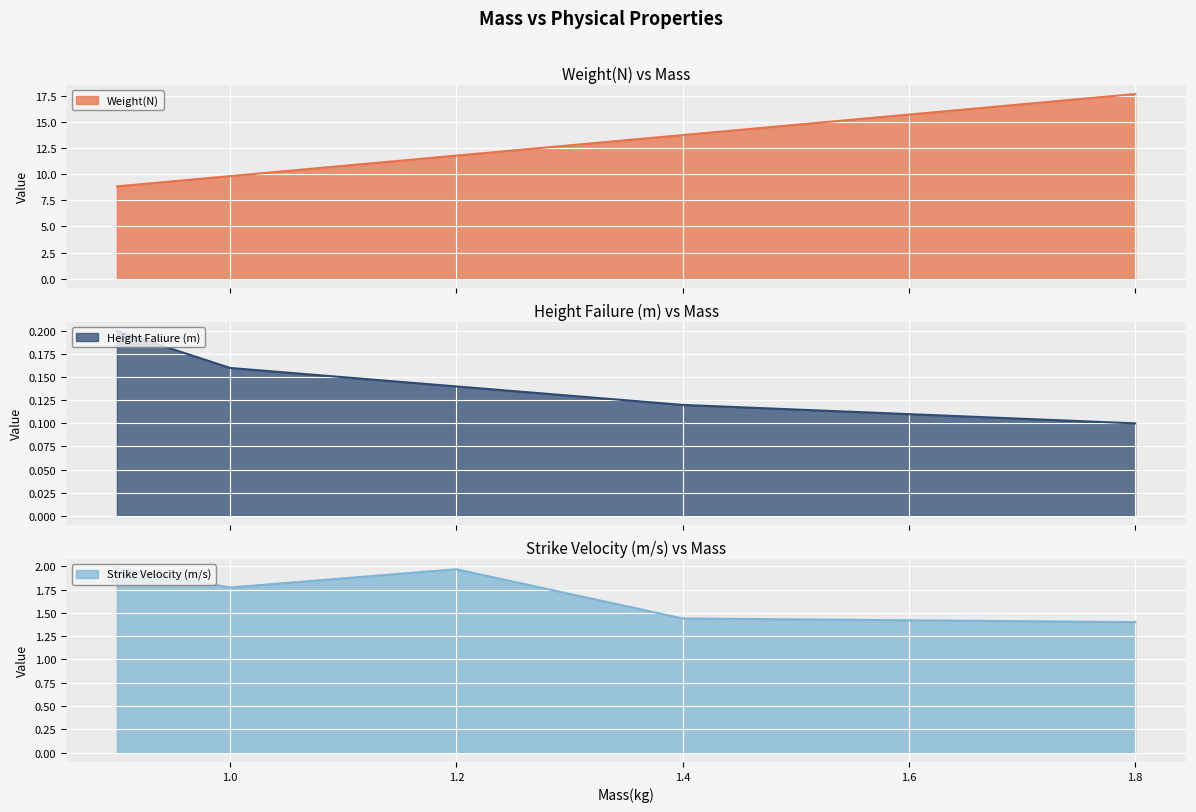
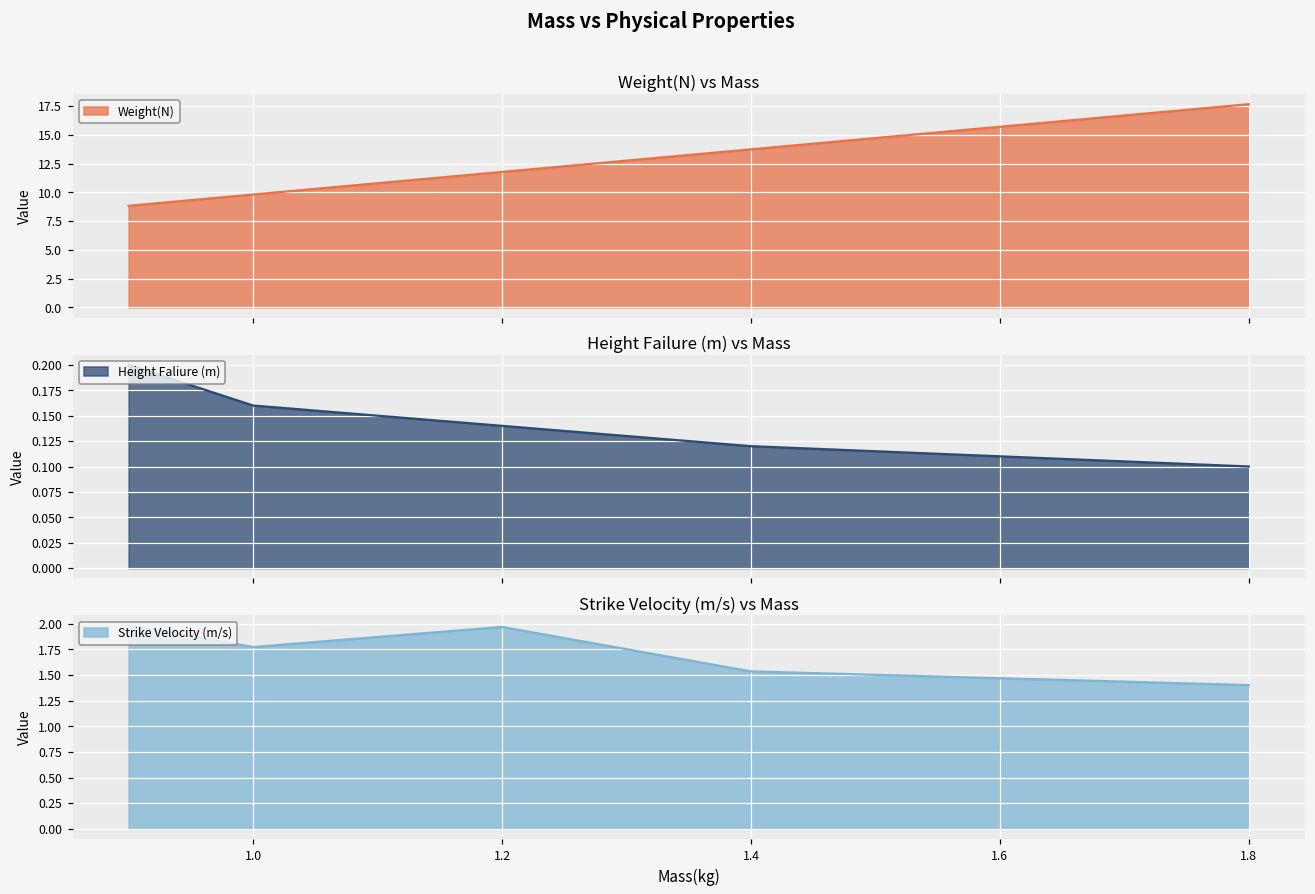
Strike Velocity (m/s) vs Mass, 1.4: 1.4 -> 1.5
